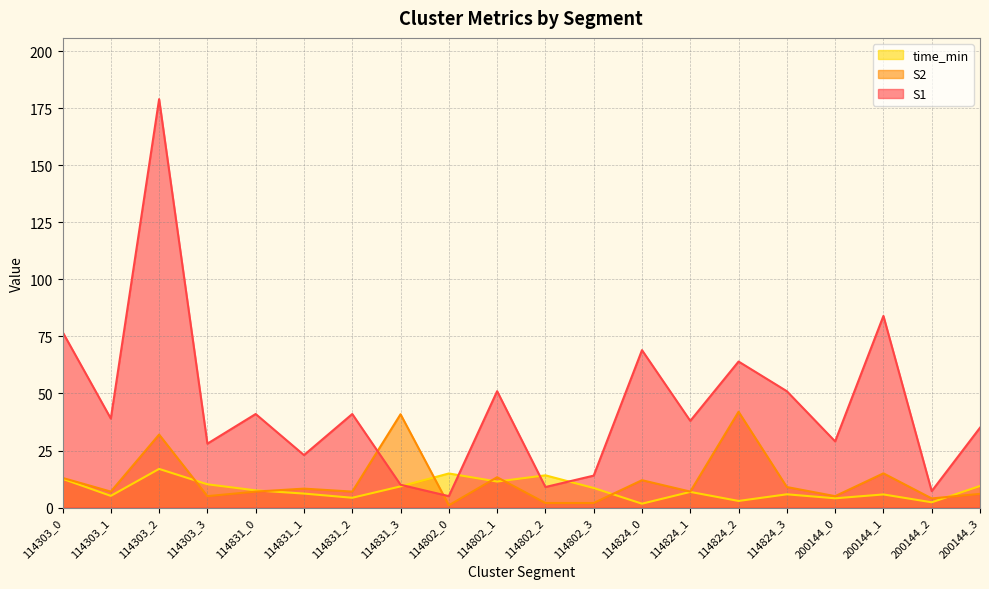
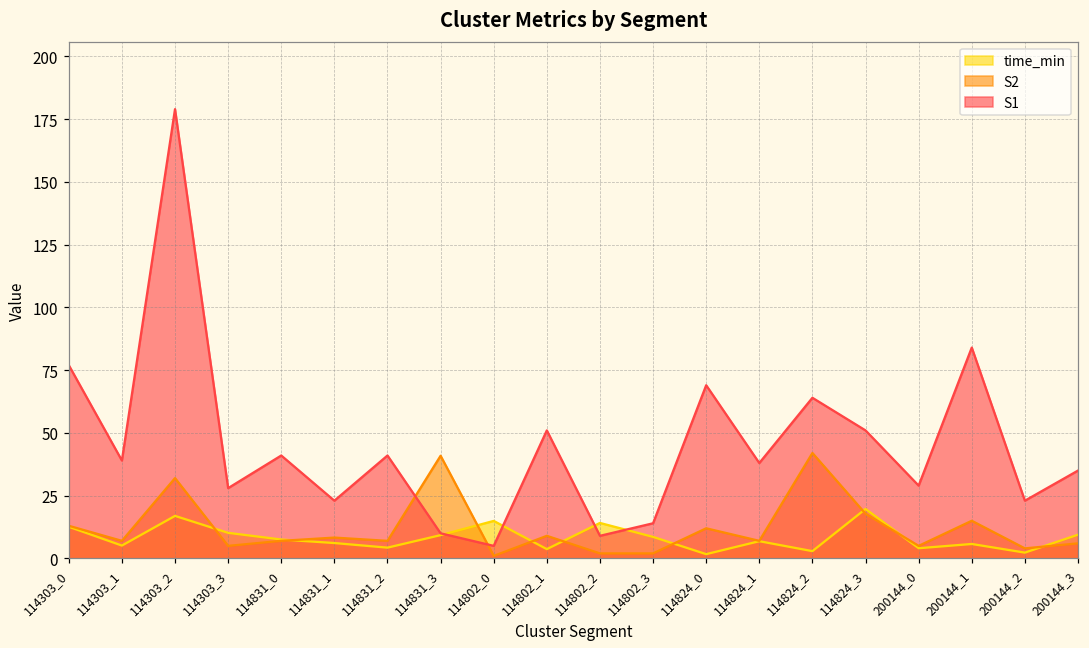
time_min, 114802_1: 11 -> 4
S2, 114802_1: 13 -> 9
time_min, 114824_3: 6 -> 20
S2, 114824_3: 9 -> 18
S1, 200144_2: 7 -> 23
